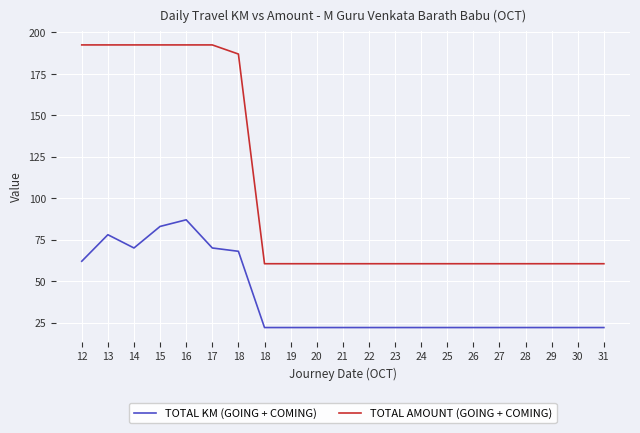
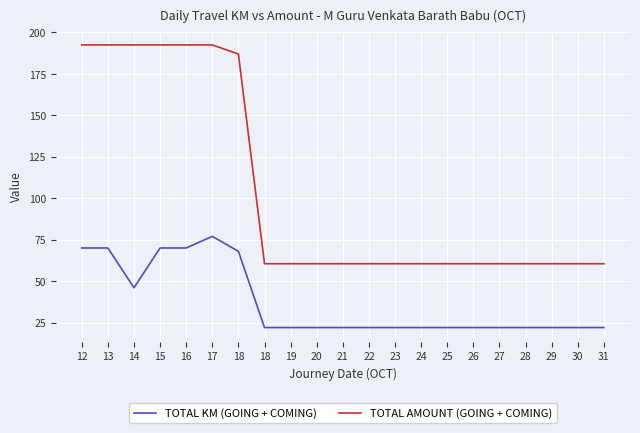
TOTAL KM (GOING + COMING), 12: 62 -> 70
TOTAL KM (GOING + COMING), 13: 78 -> 70
TOTAL KM (GOING + COMING), 14: 70 -> 46
TOTAL KM (GOING + COMING), 15: 83 -> 70
TOTAL KM (GOING + COMING), 16: 87 -> 70
TOTAL KM (GOING + COMING), 17: 70 -> 77
